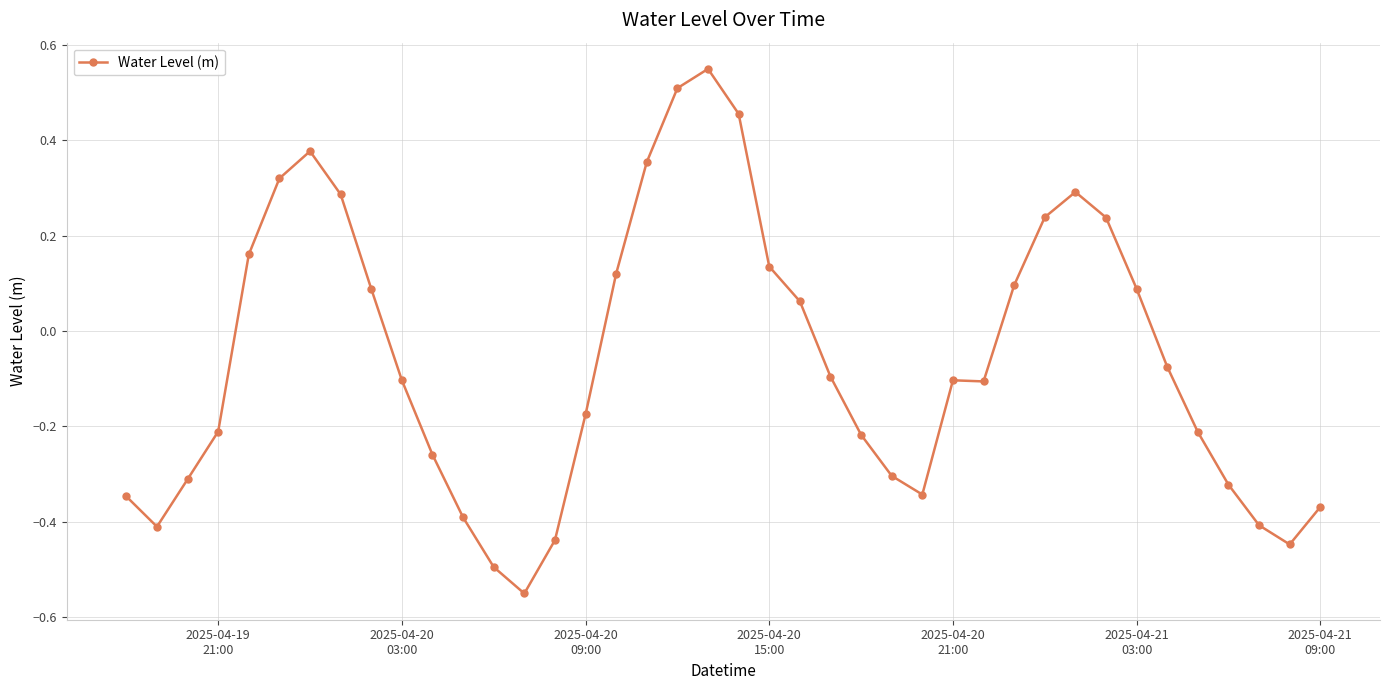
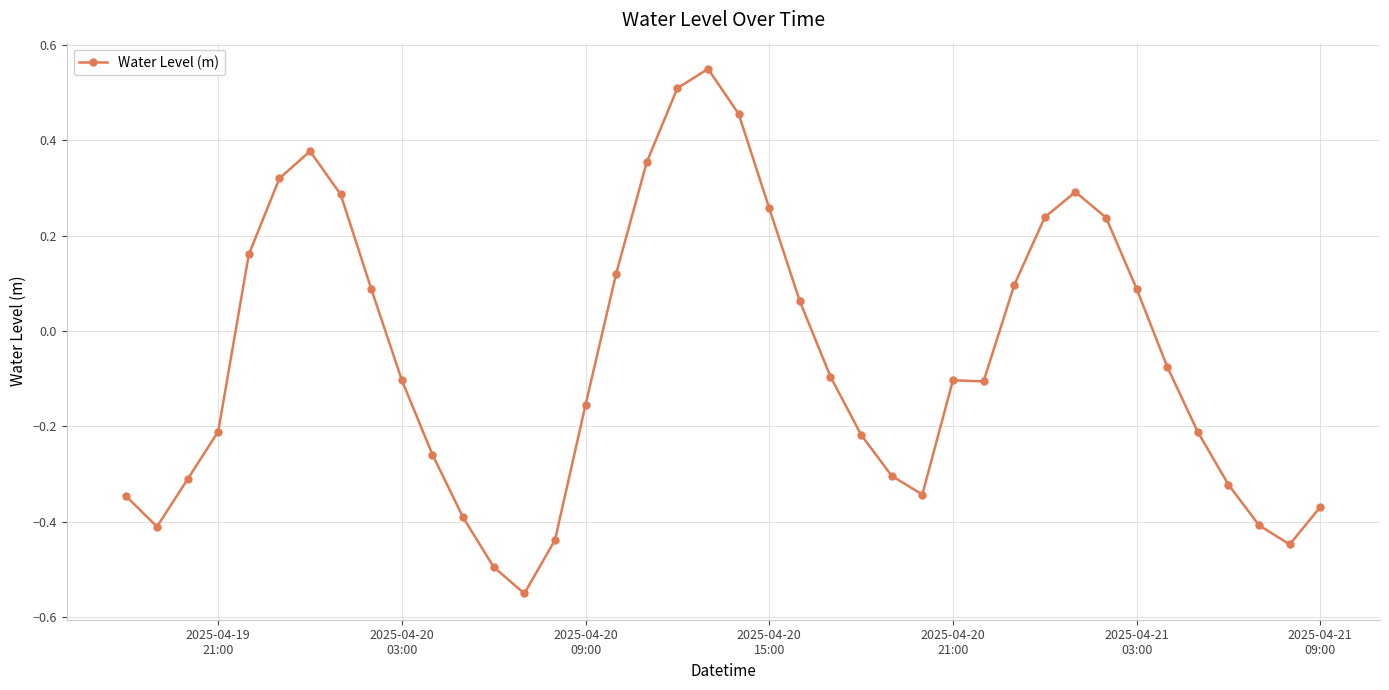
2025-04-20 09:00: -0.17 -> -0.15
2025-04-20 15:00: 0.14 -> 0.26
